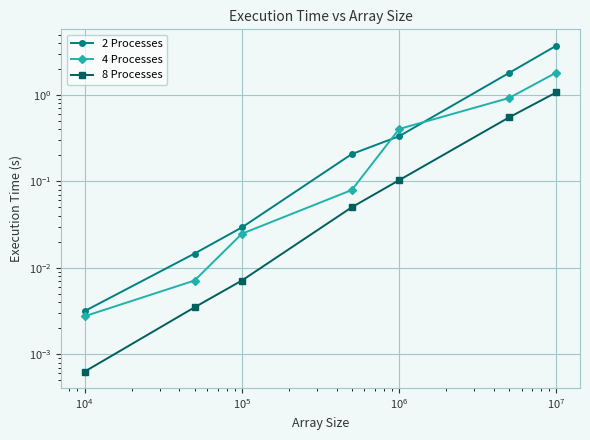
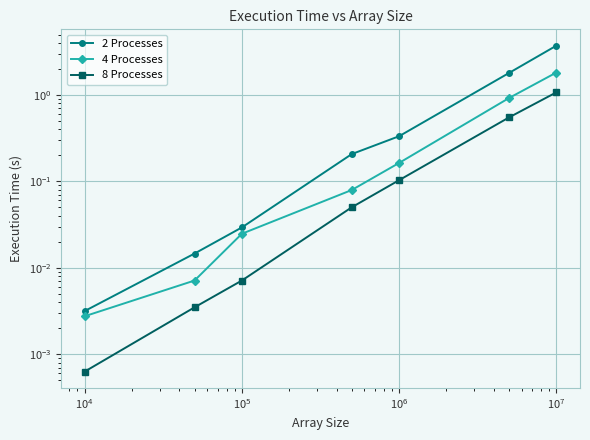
4 Processes, 10^6: 0.4 -> 0.16
